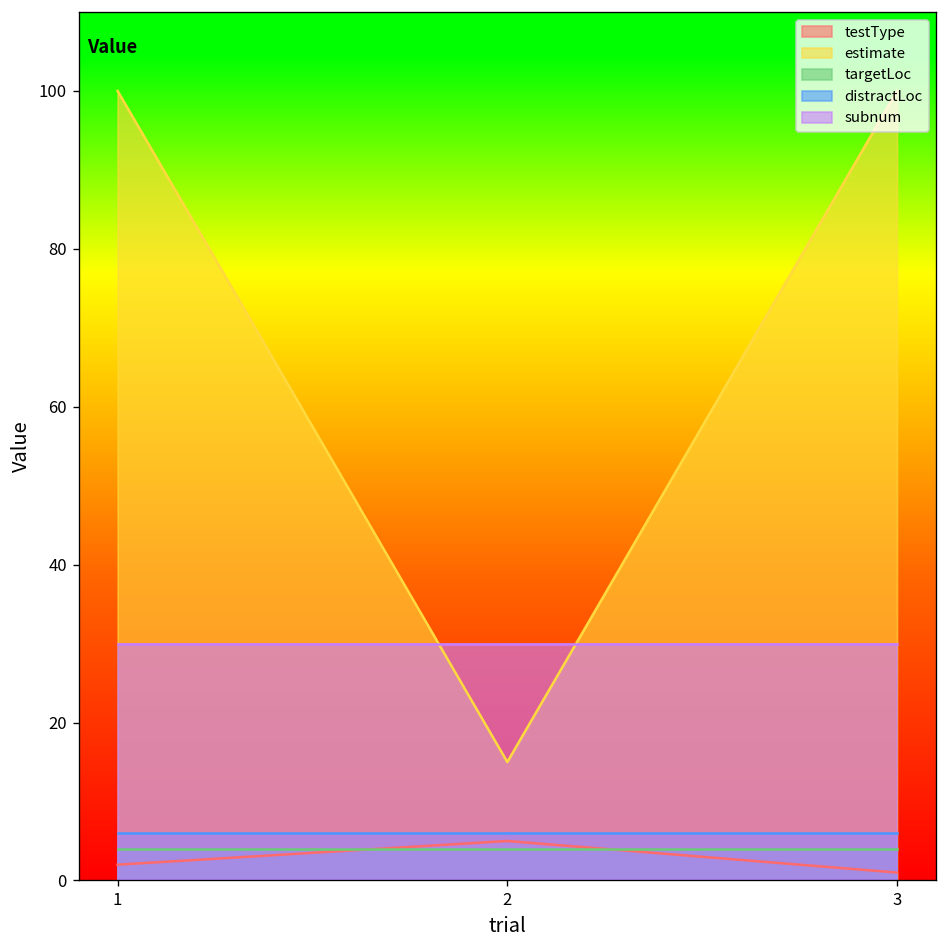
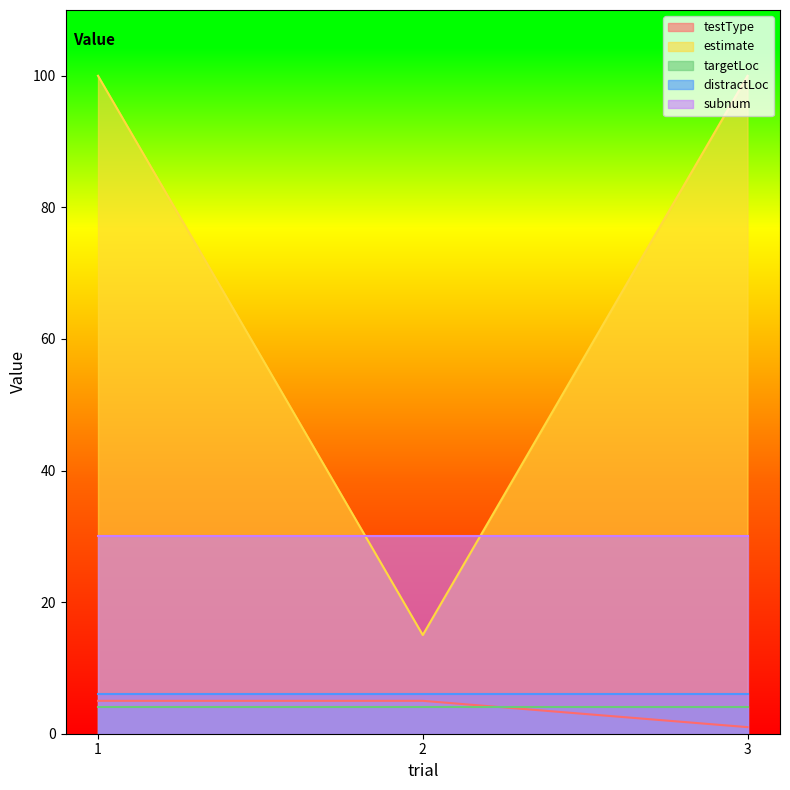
testType, 1: 2 -> 5
